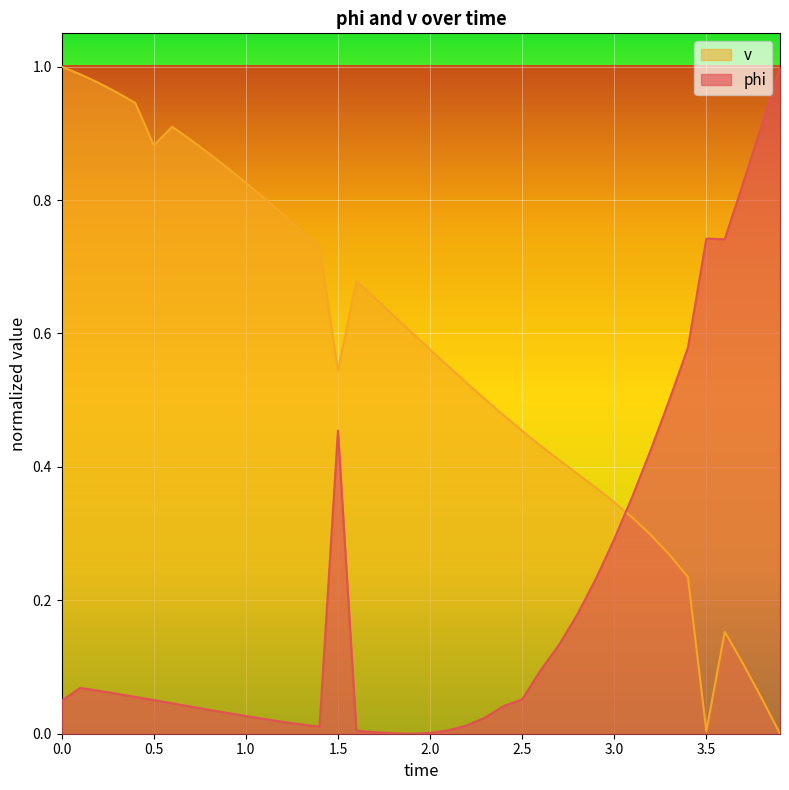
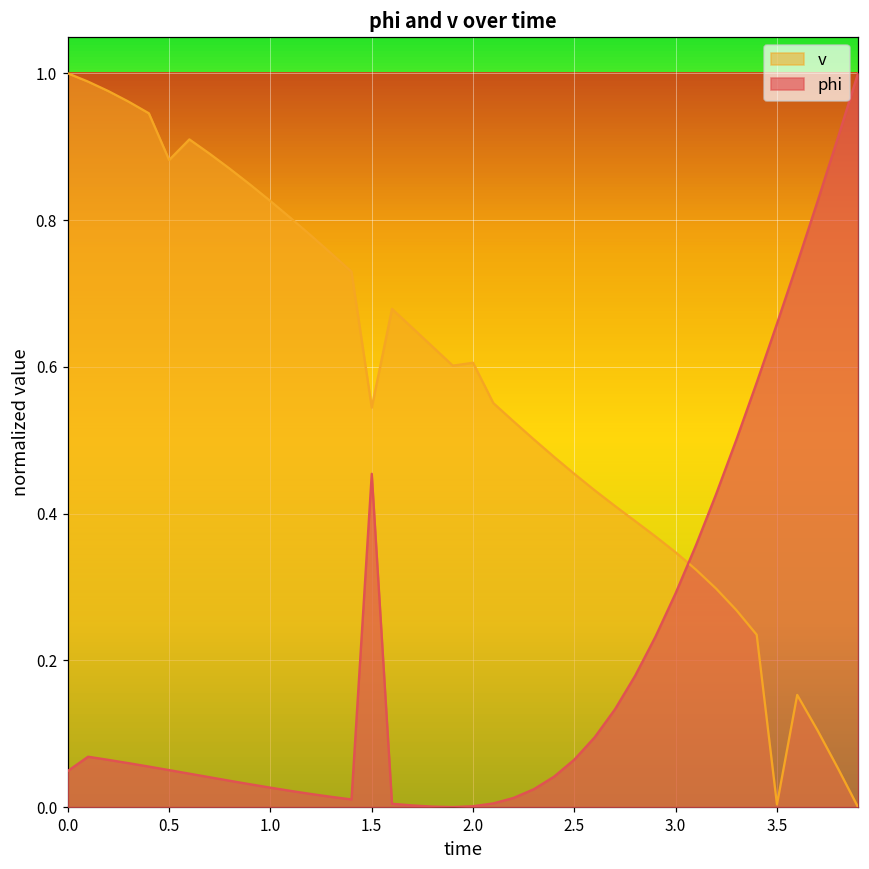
v, 2.0: 0.58 -> 0.61
phi, 2.5: 0.05 -> 0.06
phi, 3.5: 0.74 -> 0.66
